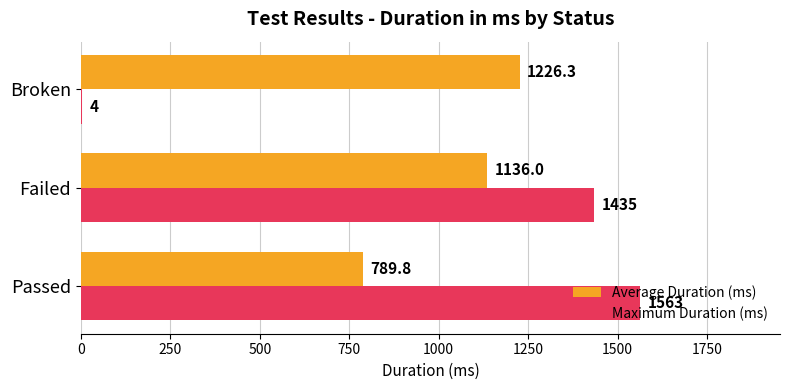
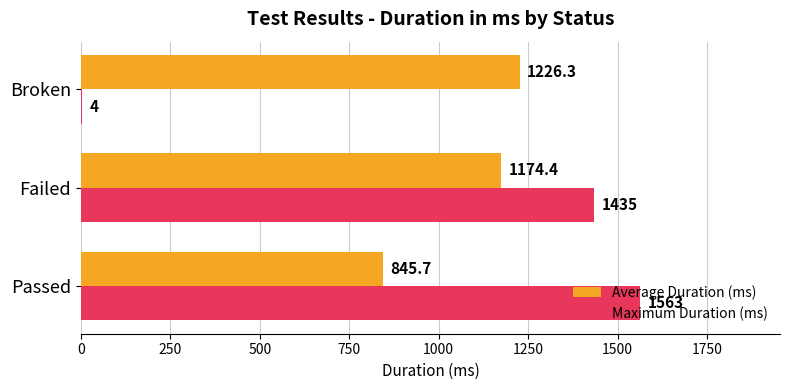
Average Duration (ms), Failed: 1136.0 -> 1174.4
Average Duration (ms), Passed: 789.8 -> 845.7
